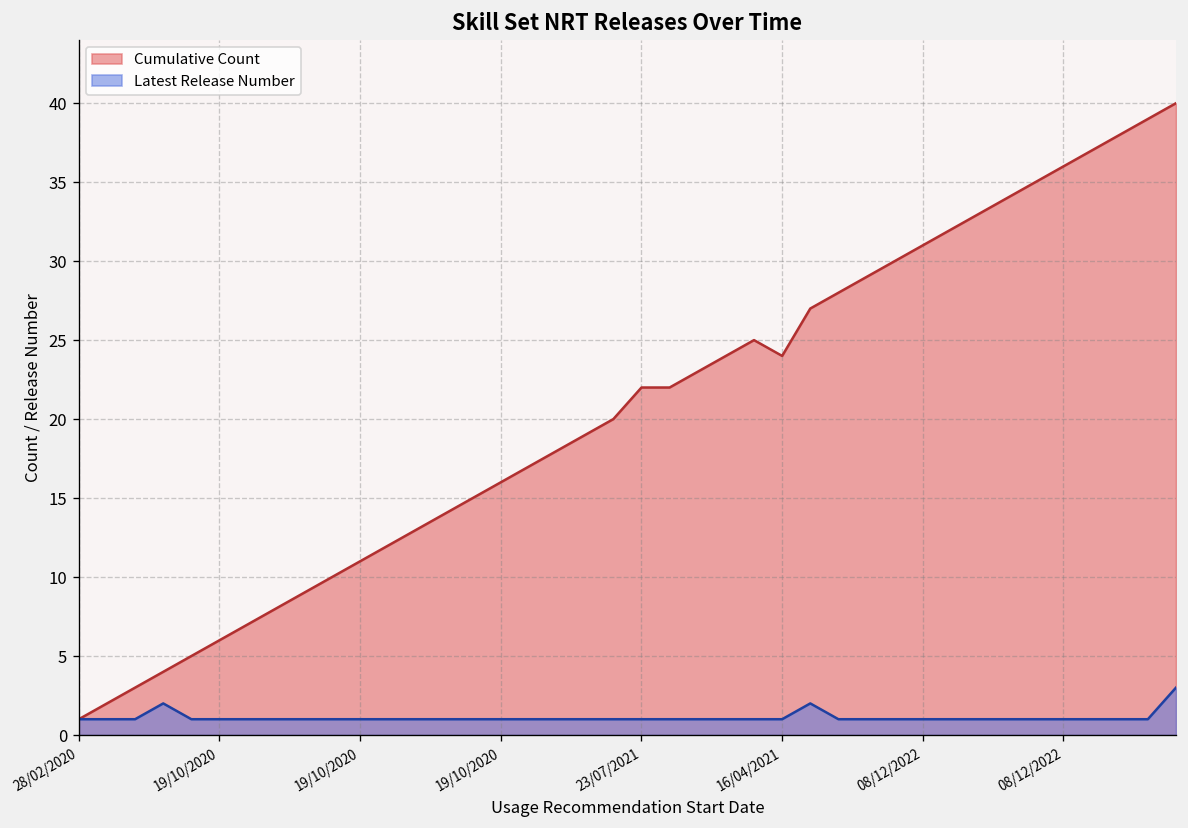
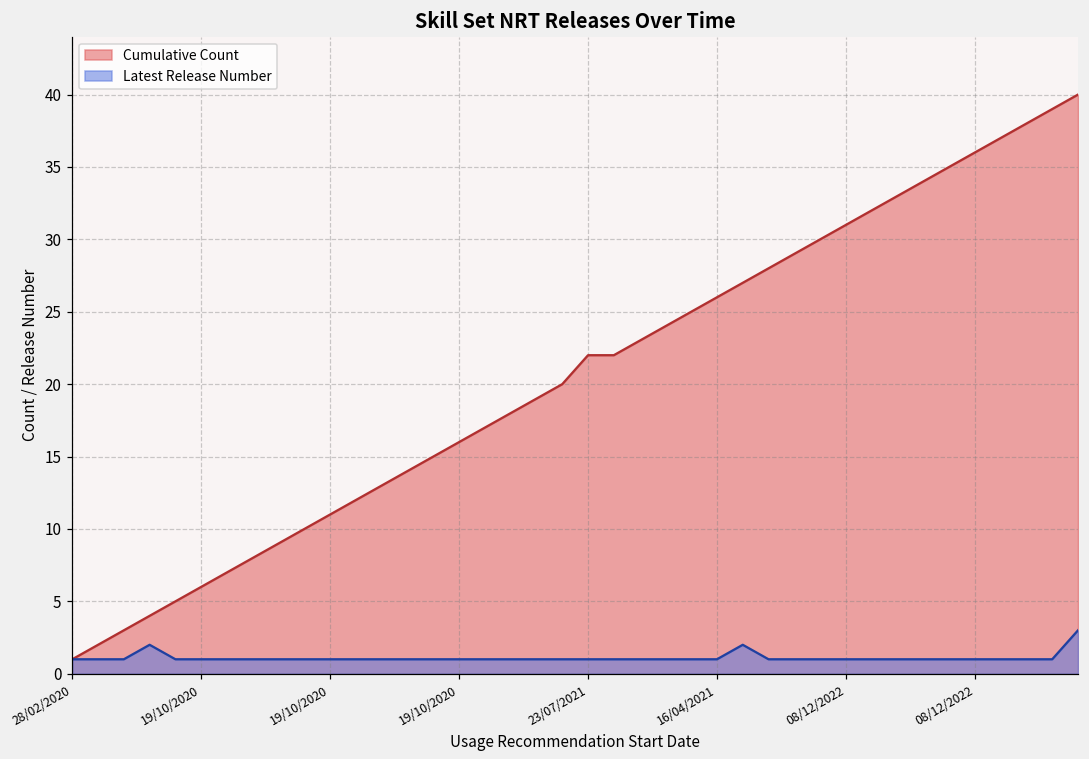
Cumulative Count, 16/04/2021: 24 -> 26
